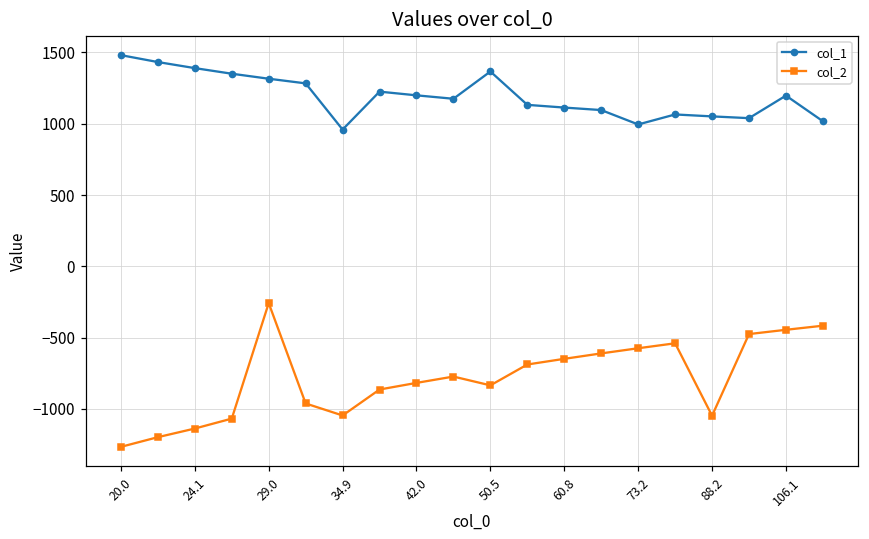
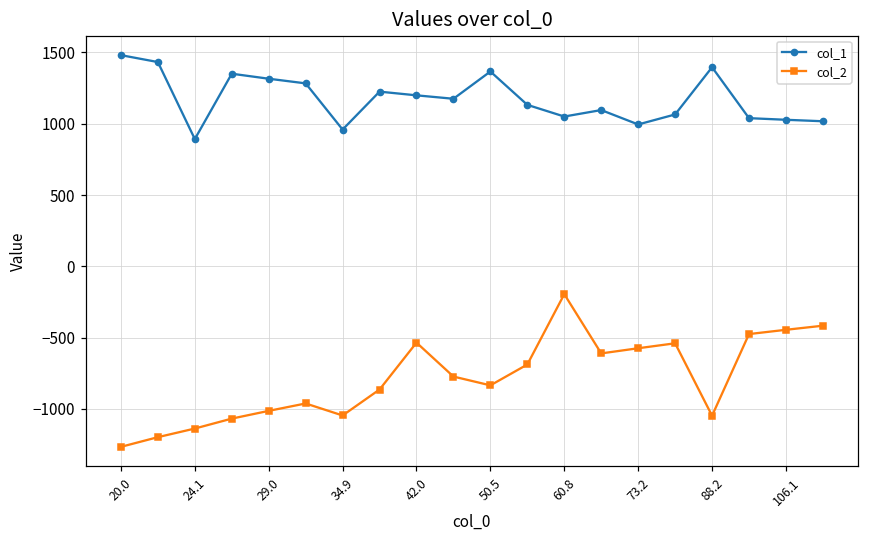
col_1, 24.1: 1390 -> 890
col_2, 29.0: -260 -> -1010
col_2, 42.0: -820 -> -530
col_1, 60.8: 1110 -> 1050
col_2, 60.8: -650 -> -200
col_1, 88.2: 1050 -> 1400
col_1, 106.1: 1200 -> 1030
